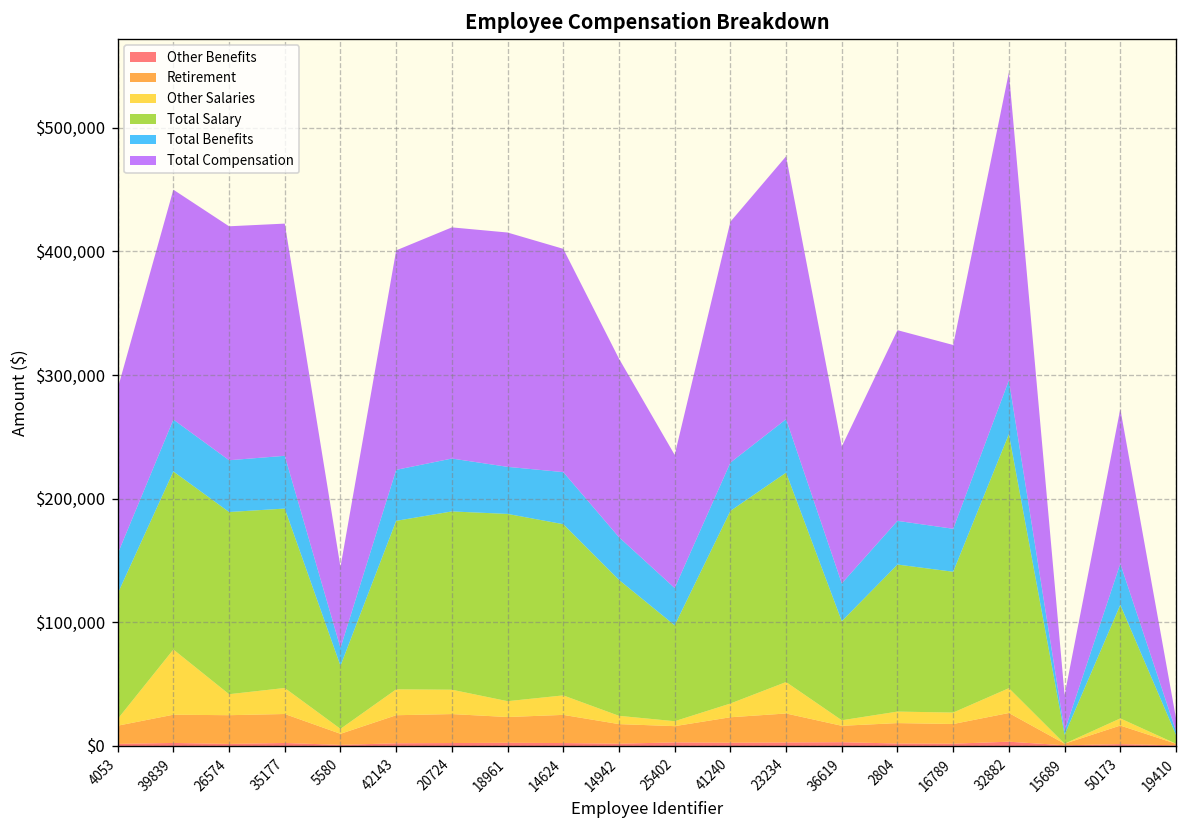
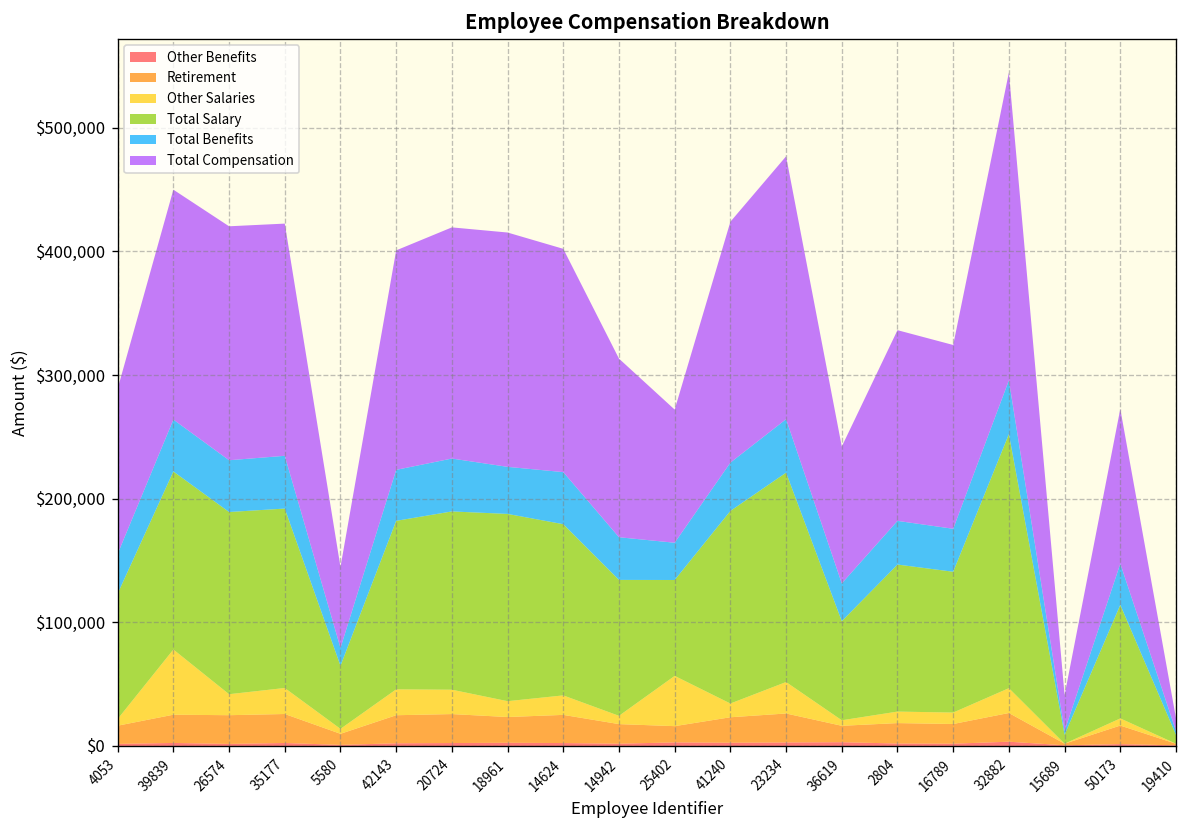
Other Salaries, 25402: $4,000 -> $41,000
